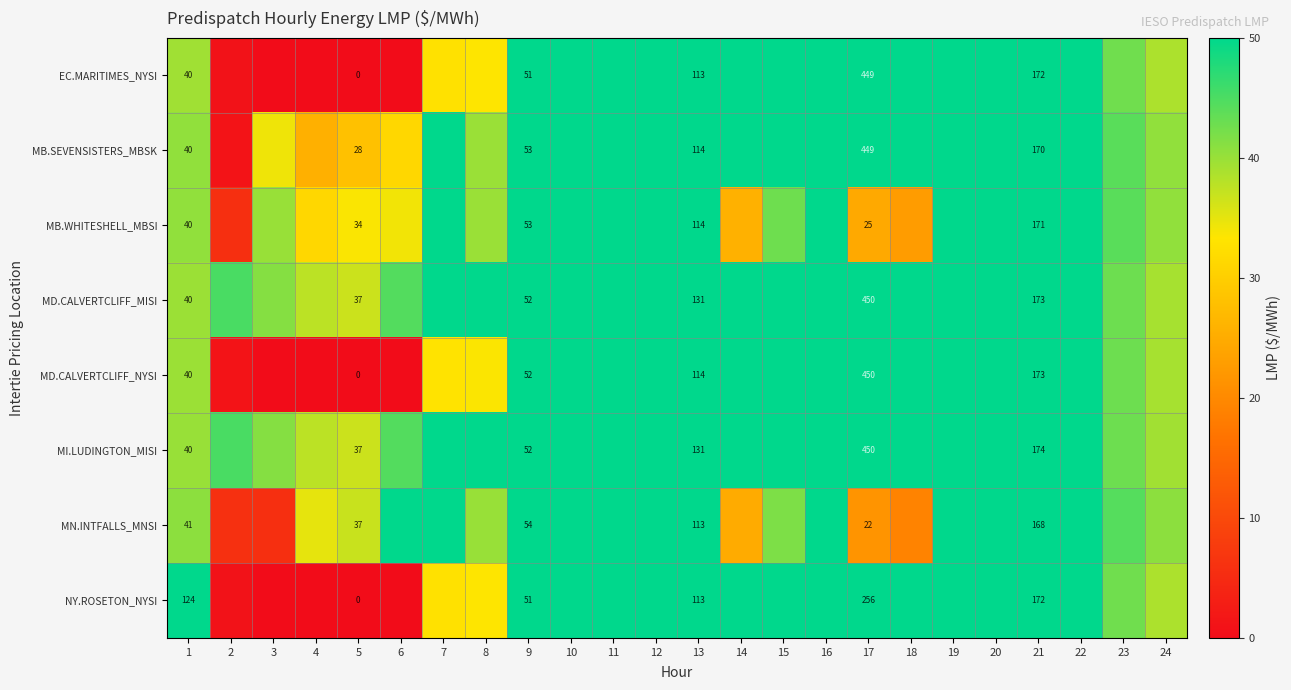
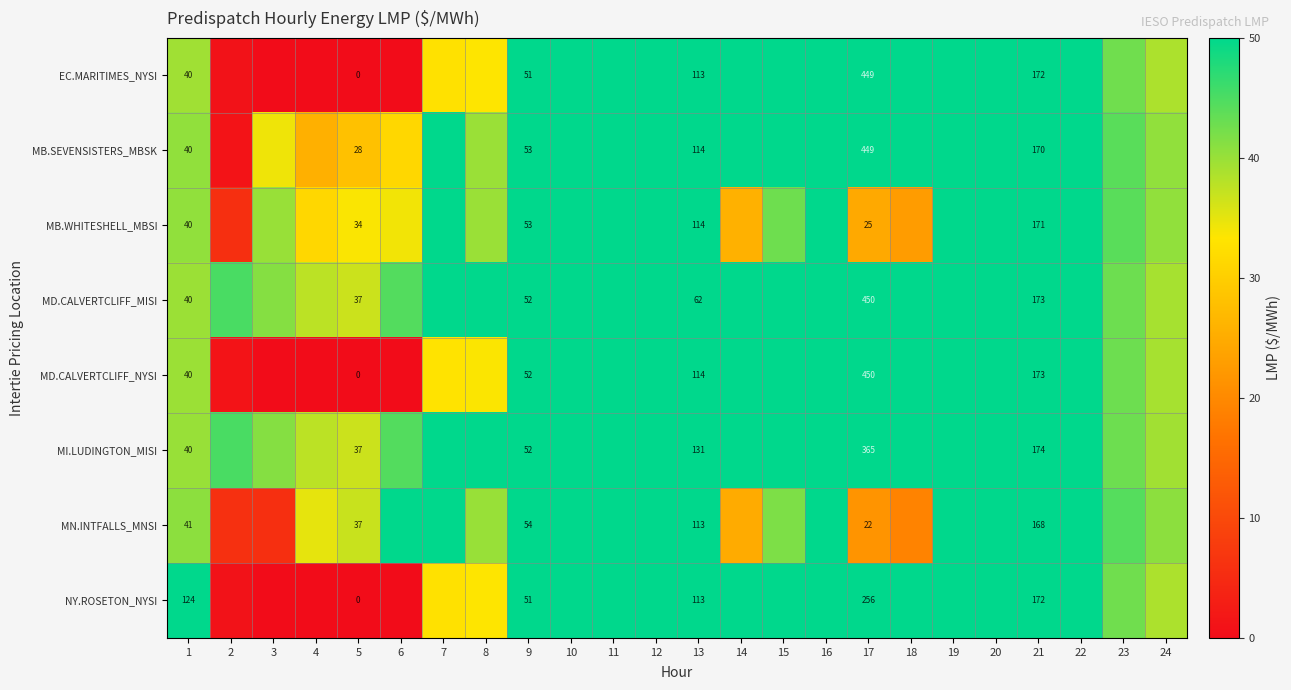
MD.CALVERTCLIFF_MISI, 13: 131 -> 62
MI.LUDINGTON_MISI, 17: 450 -> 365
